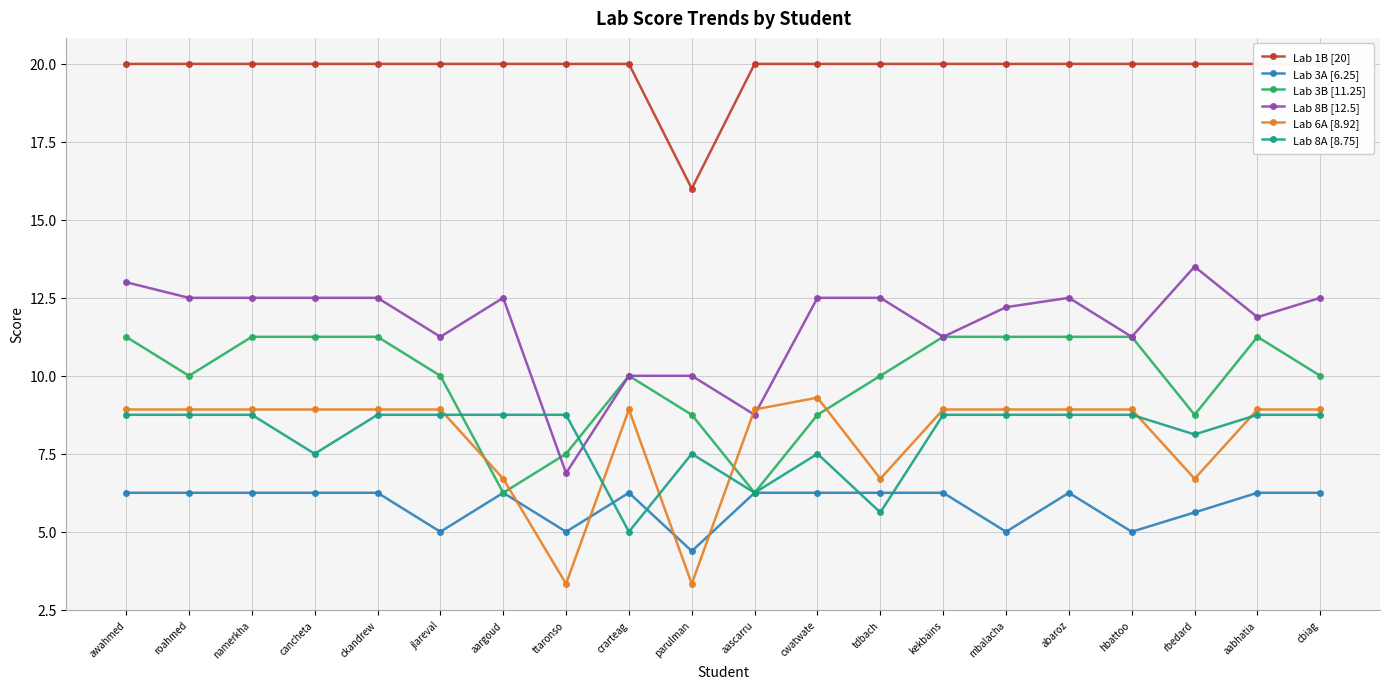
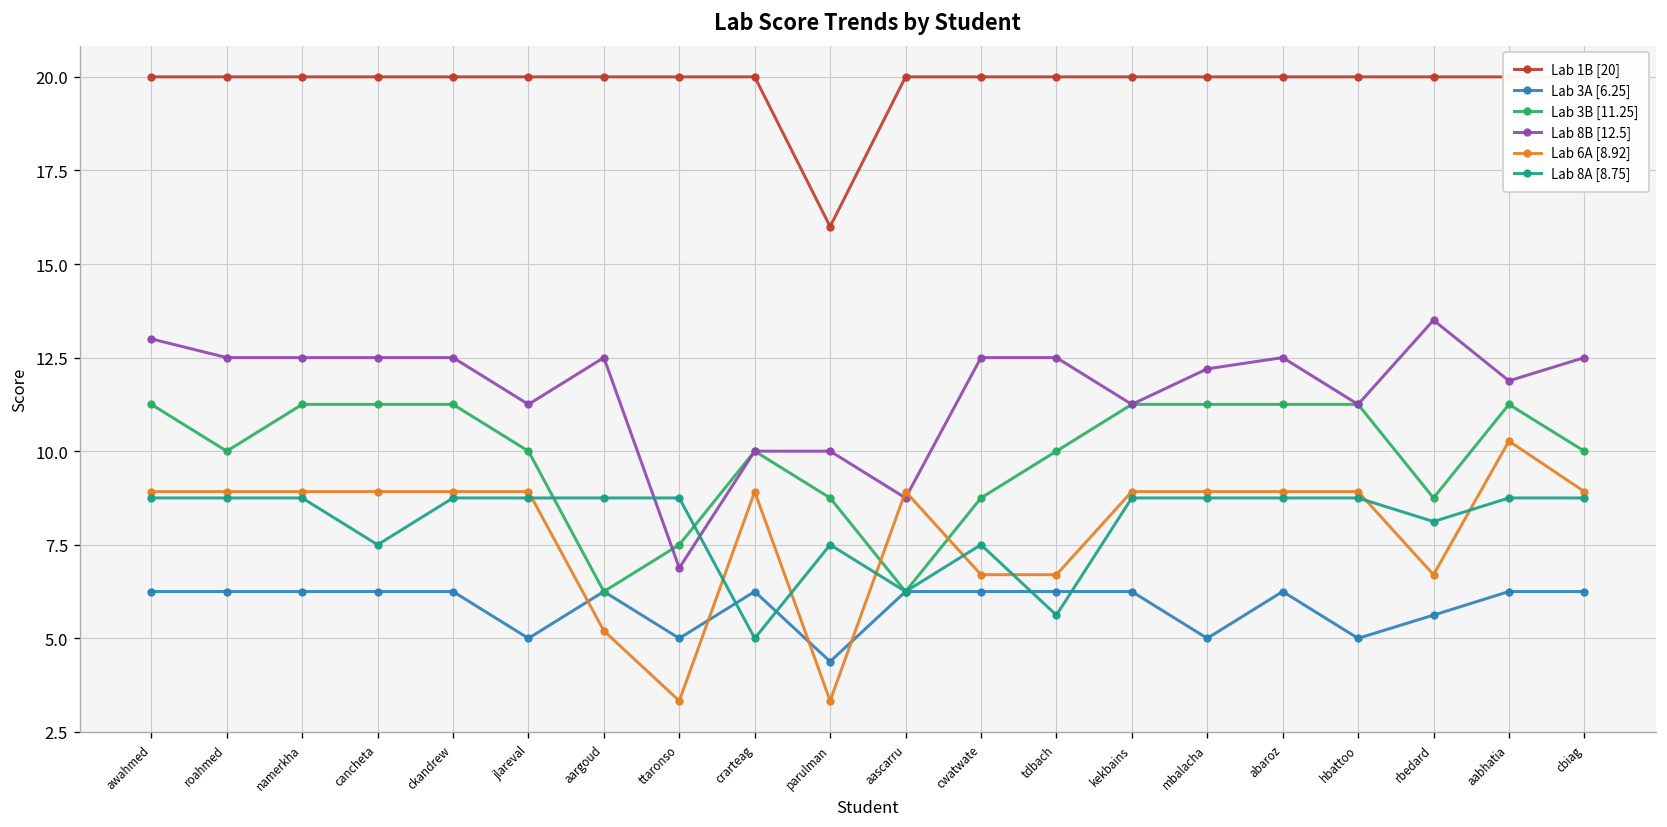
Lab 6A [8.92], aargoud: 6.7 -> 5.2
Lab 6A [8.92], cwatwate: 9.3 -> 6.7
Lab 6A [8.92], aabhatia: 8.9 -> 10.3
